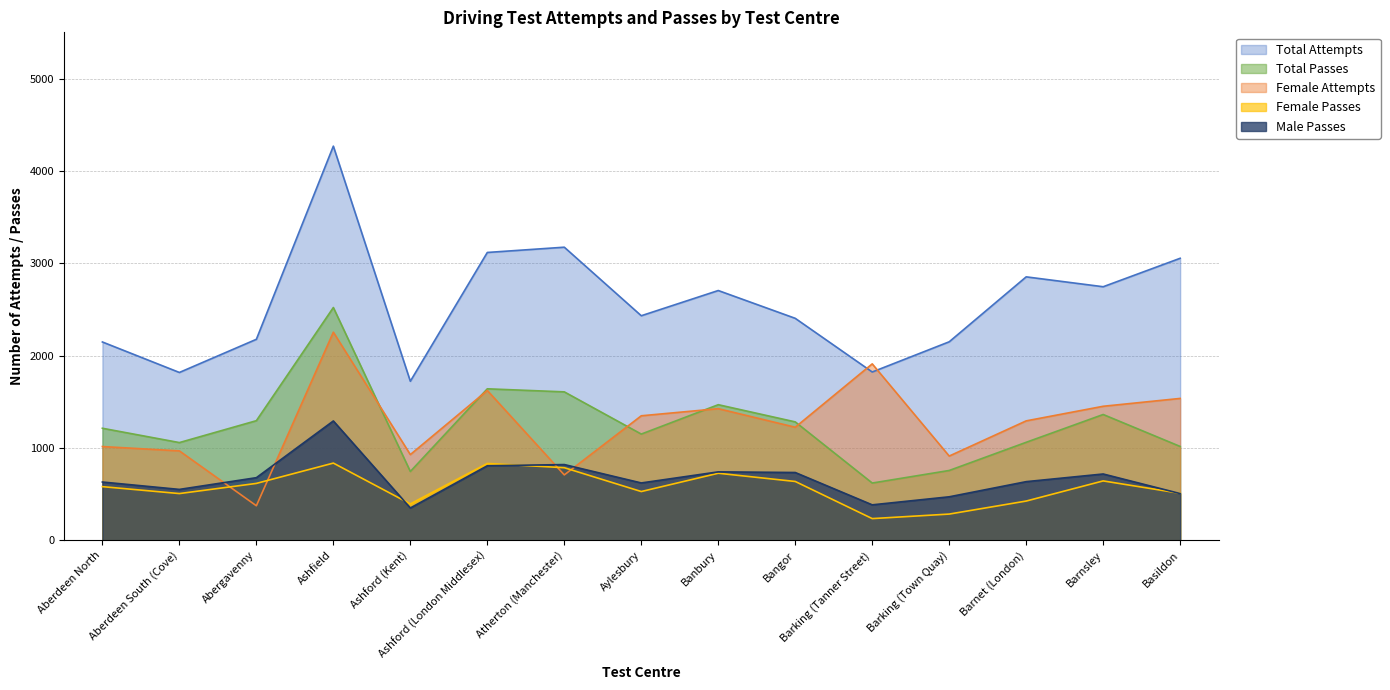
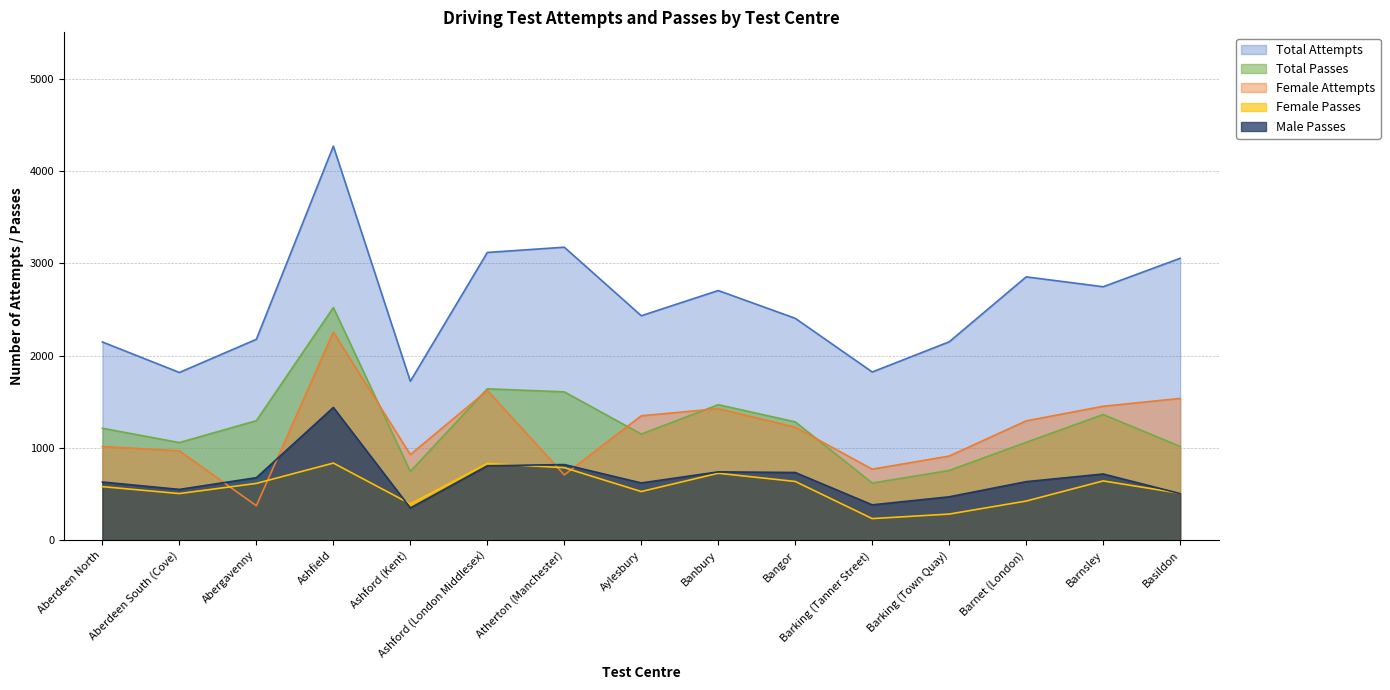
Male Passes, Ashfield: 1300 -> 1400
Female Attempts, Barking (Tanner Street): 1900 -> 800
